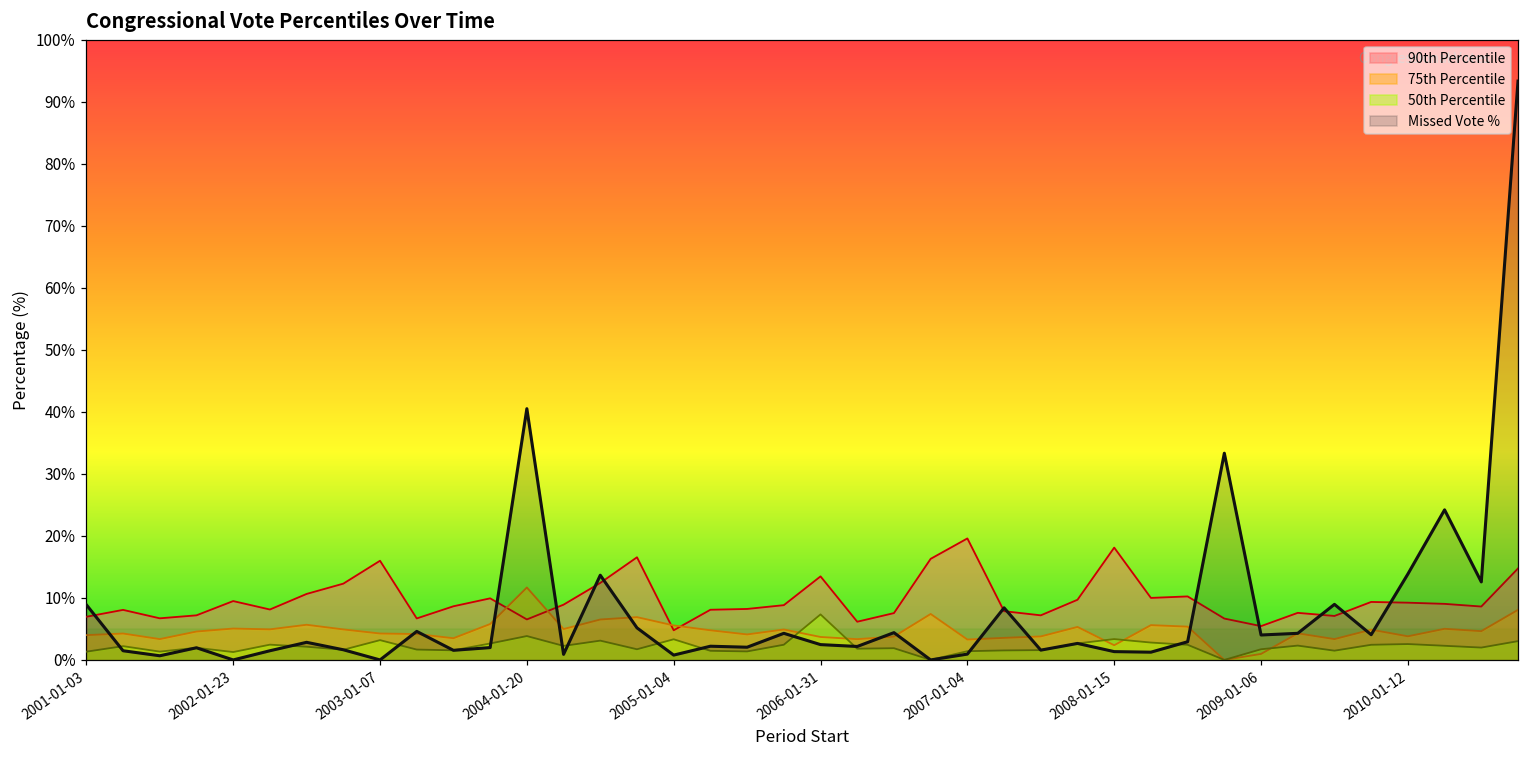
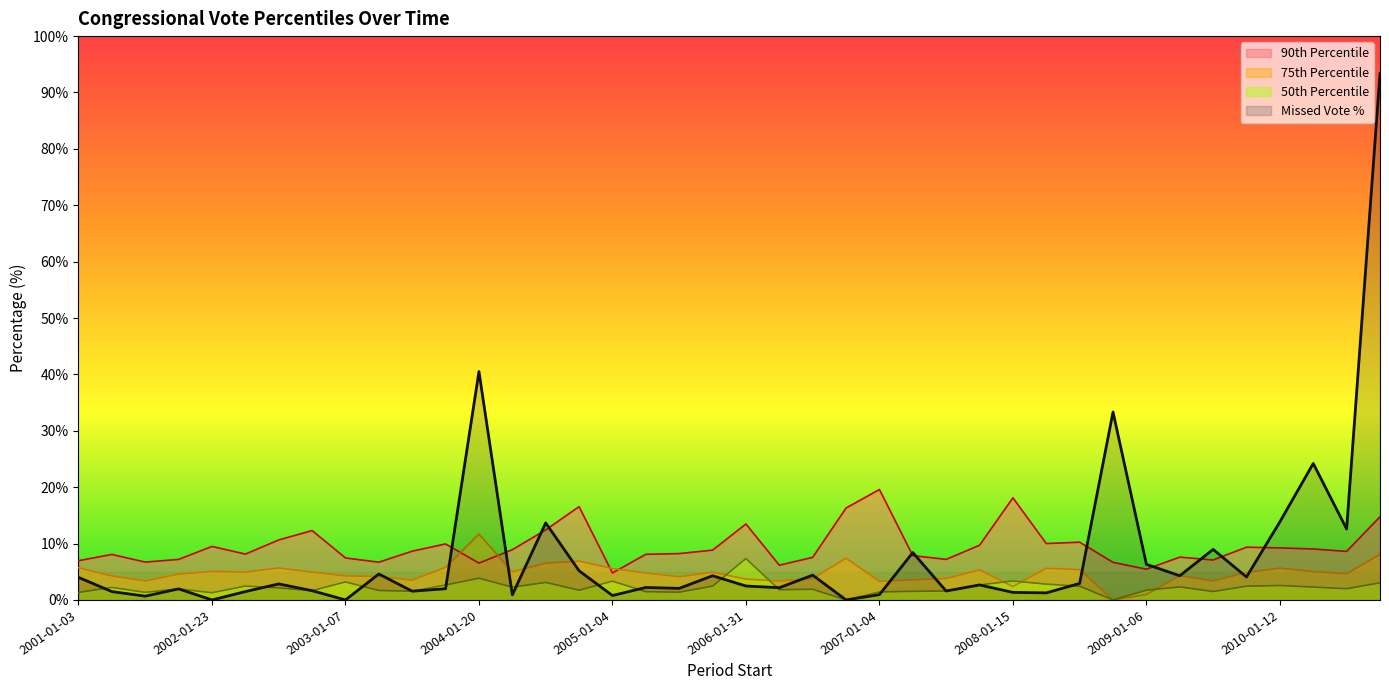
75th Percentile, 2001-01-03: 4% -> 6%
Missed Vote %, 2001-01-03: 9% -> 4%
90th Percentile, 2003-01-07: 16% -> 7%
Missed Vote %, 2009-01-06: 4% -> 6%
75th Percentile, 2010-01-12: 4% -> 6%
